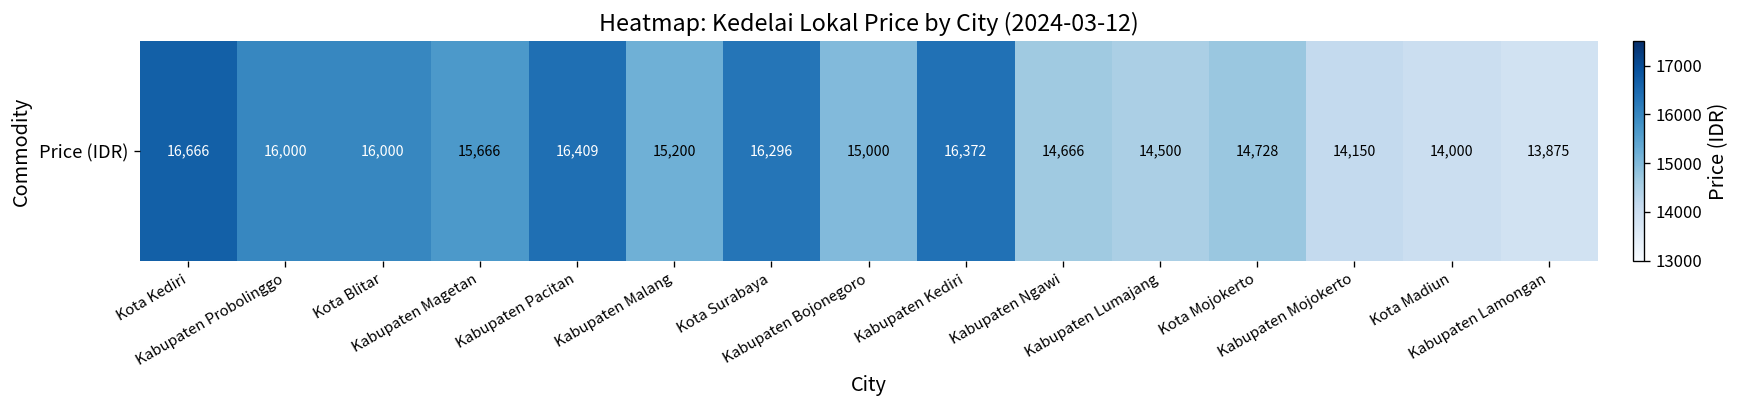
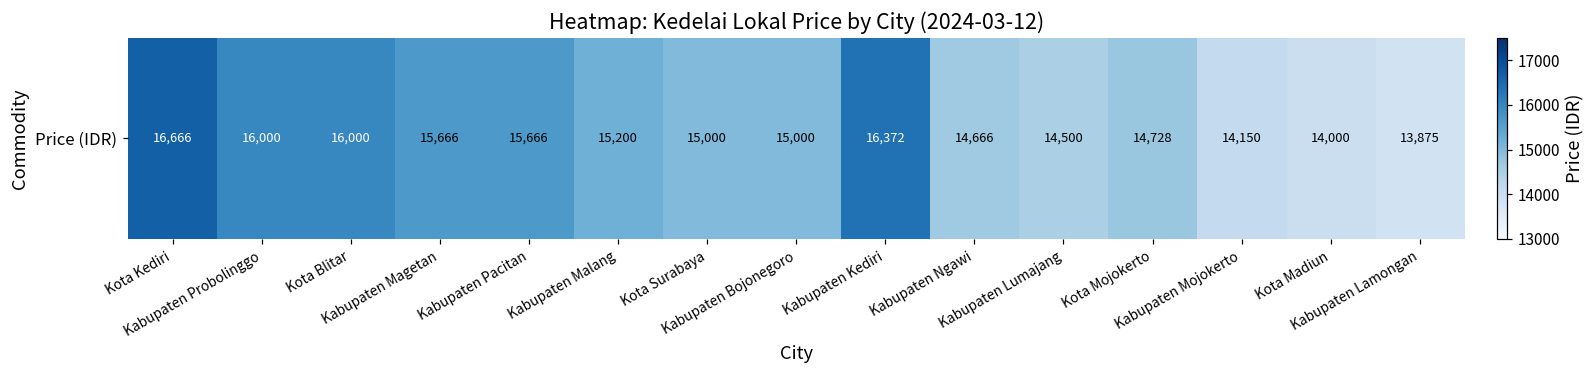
Price (IDR), Kabupaten Pacitan: 16,409 -> 15,666
Price (IDR), Kota Surabaya: 16,296 -> 15,000
